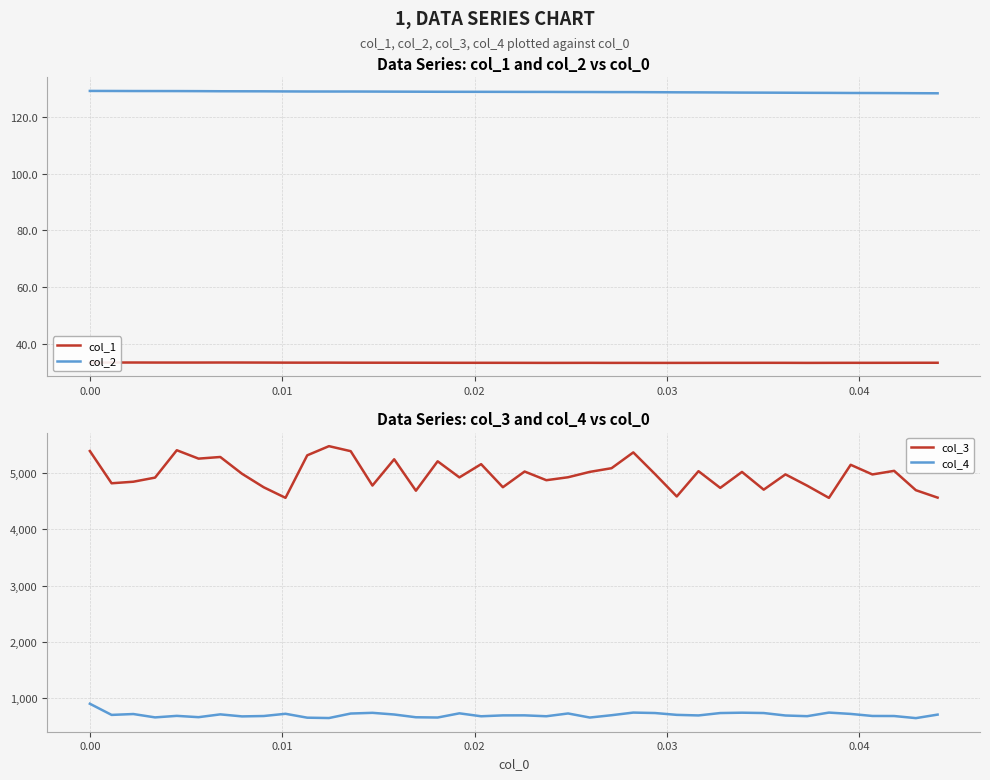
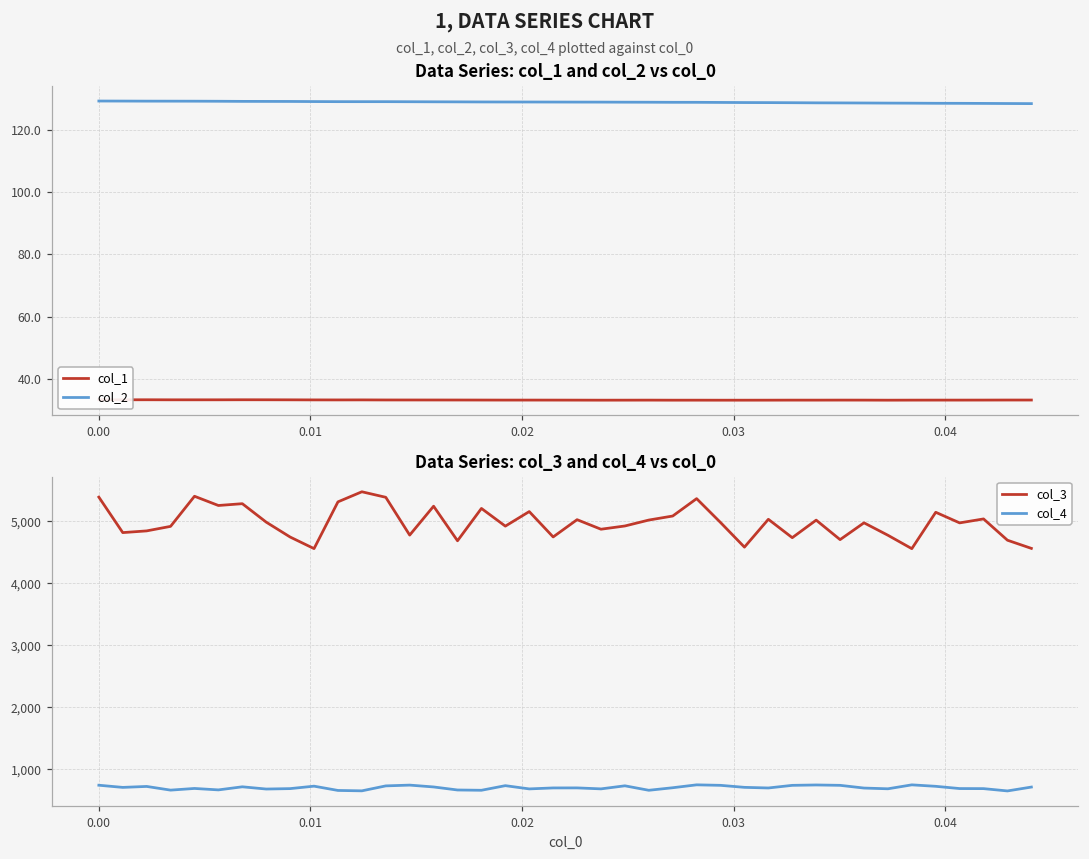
Data Series: col_3 and col_4 vs col_0, col_4, 0.00: 900 -> 700
